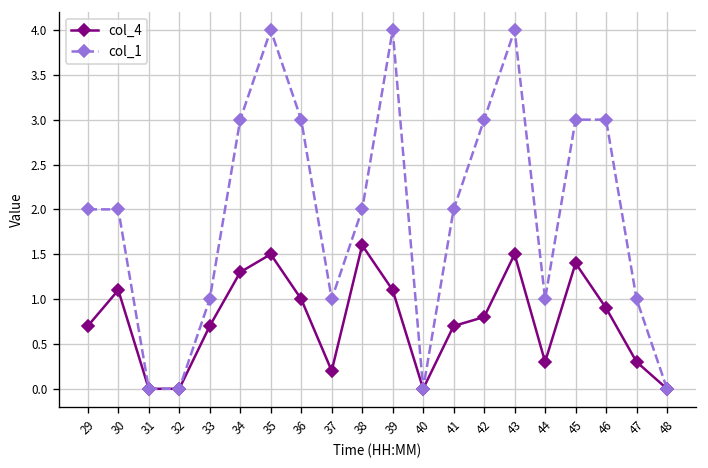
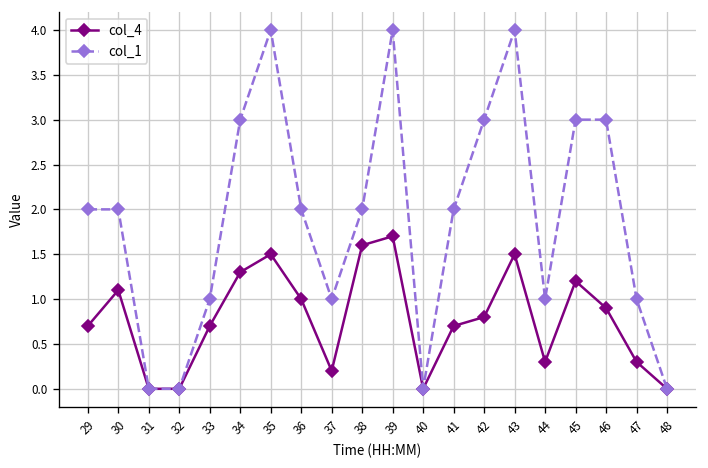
col_1, 36: 3 -> 2
col_4, 39: 1.1 -> 1.7
col_4, 45: 1.4 -> 1.2
